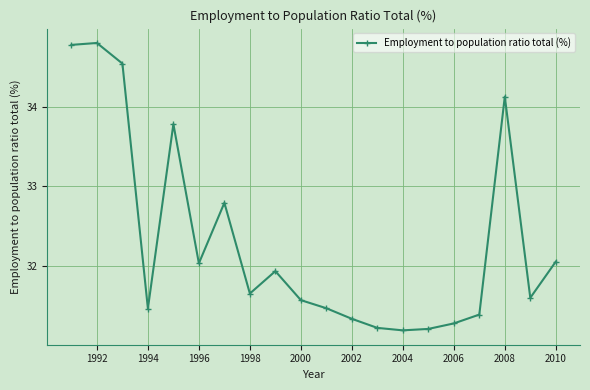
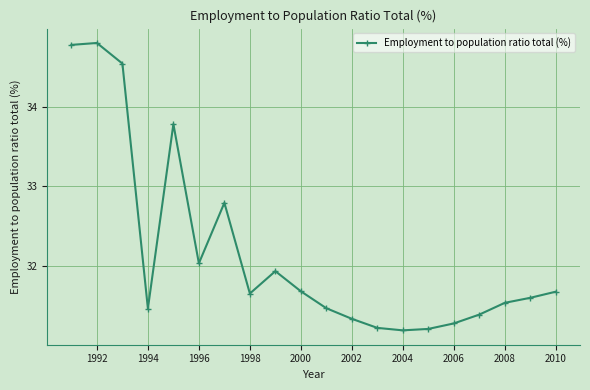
2000: 31.6 -> 31.7
2008: 34.1 -> 31.5
2010: 32.1 -> 31.7
